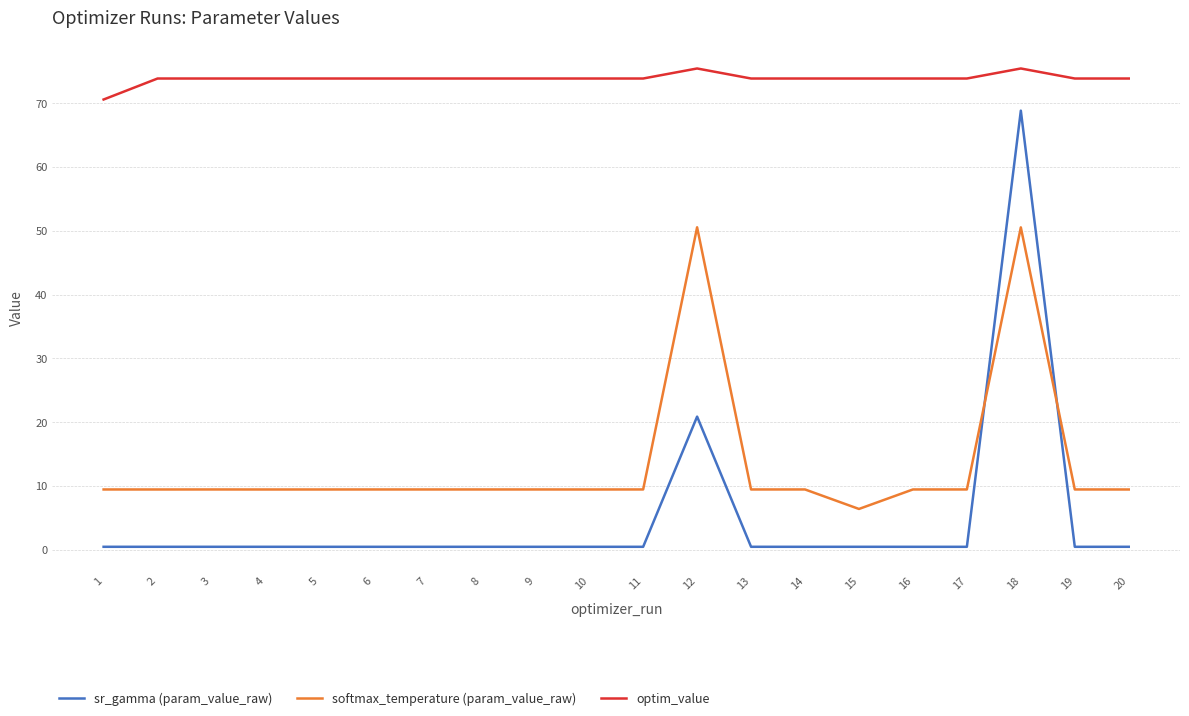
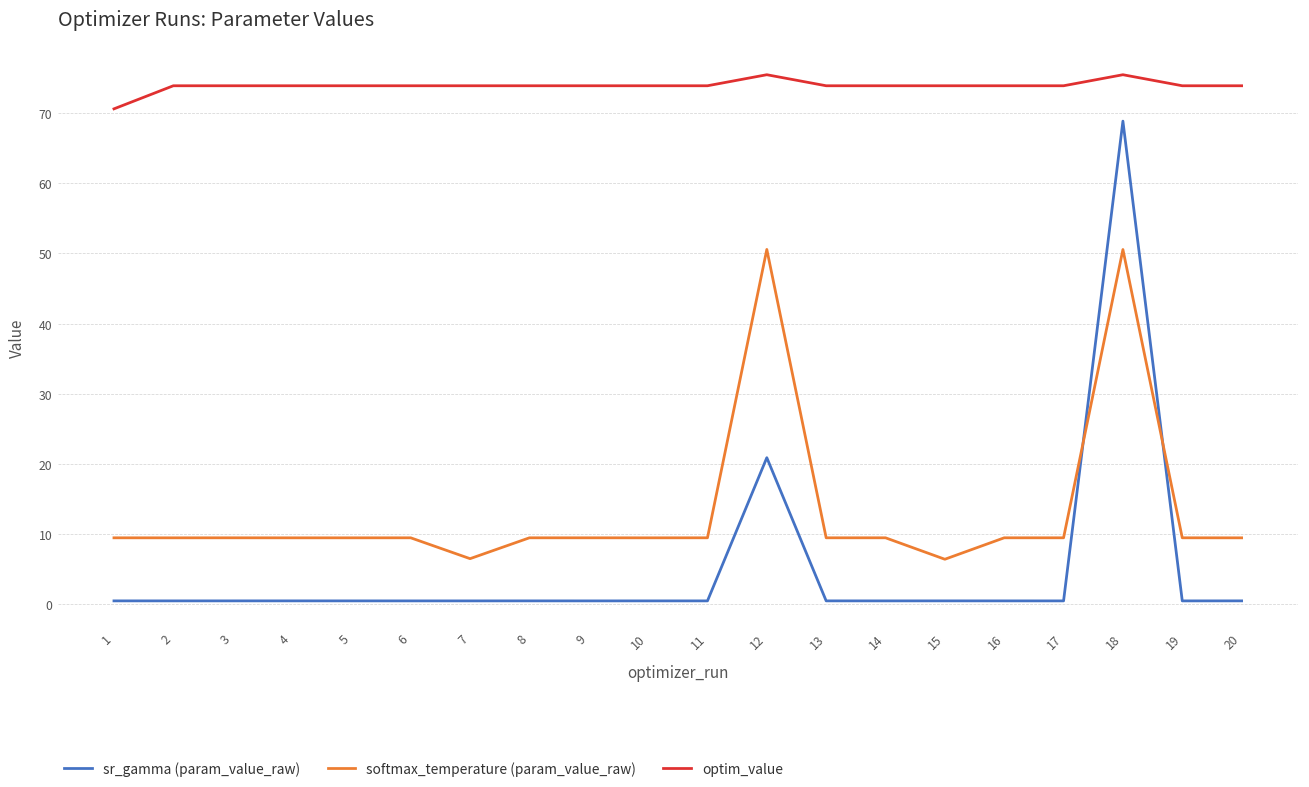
softmax_temperature (param_value_raw), 7: 9 -> 6
